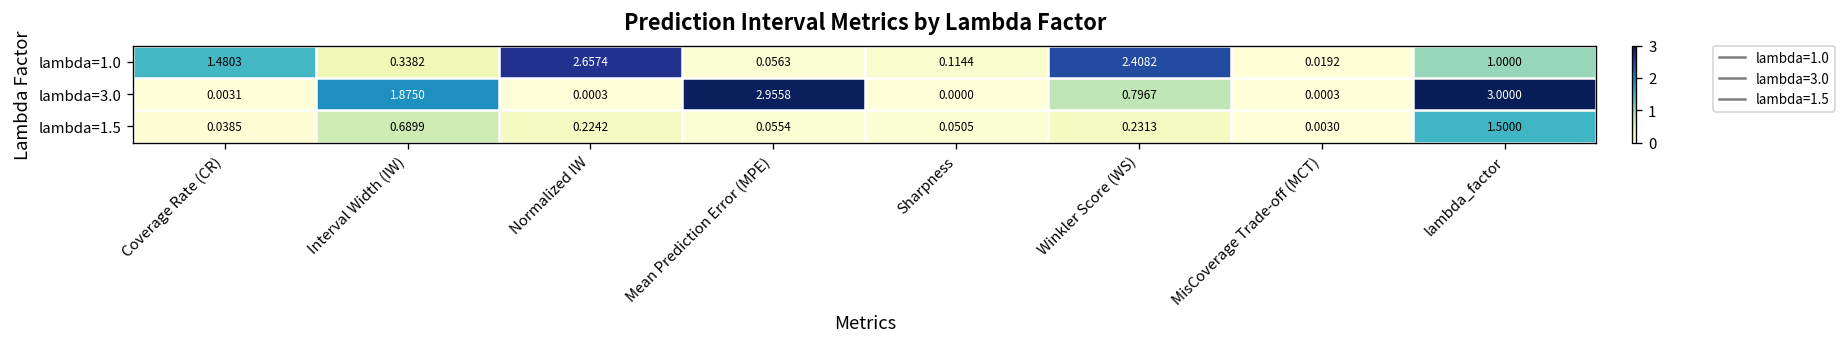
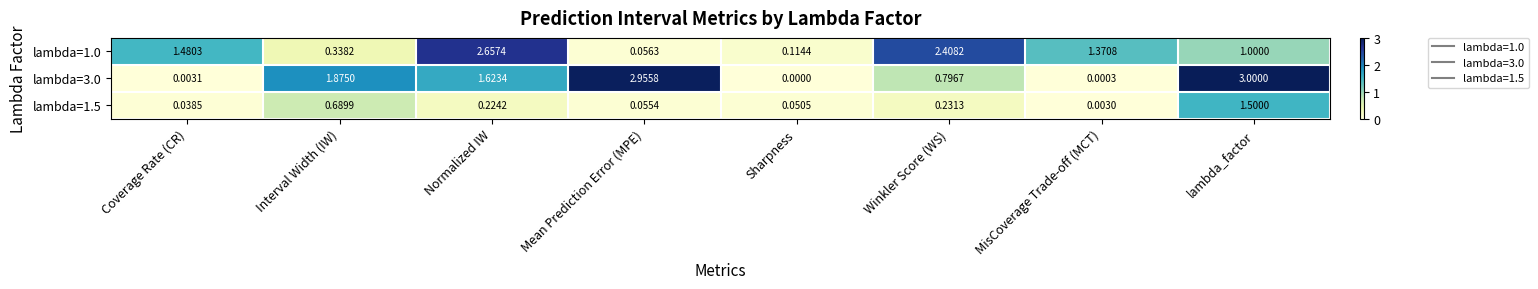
lambda=1.0, MisCoverage Trade-off (MCT): 0.0192 -> 1.3708
lambda=3.0, Normalized IW: 0.0003 -> 1.6234
